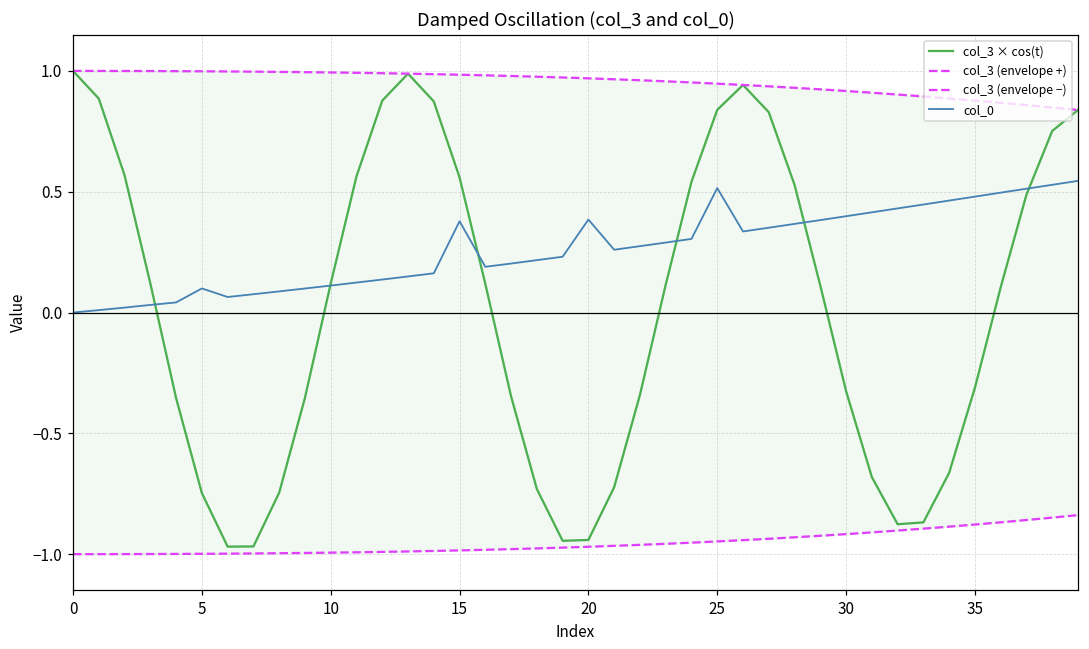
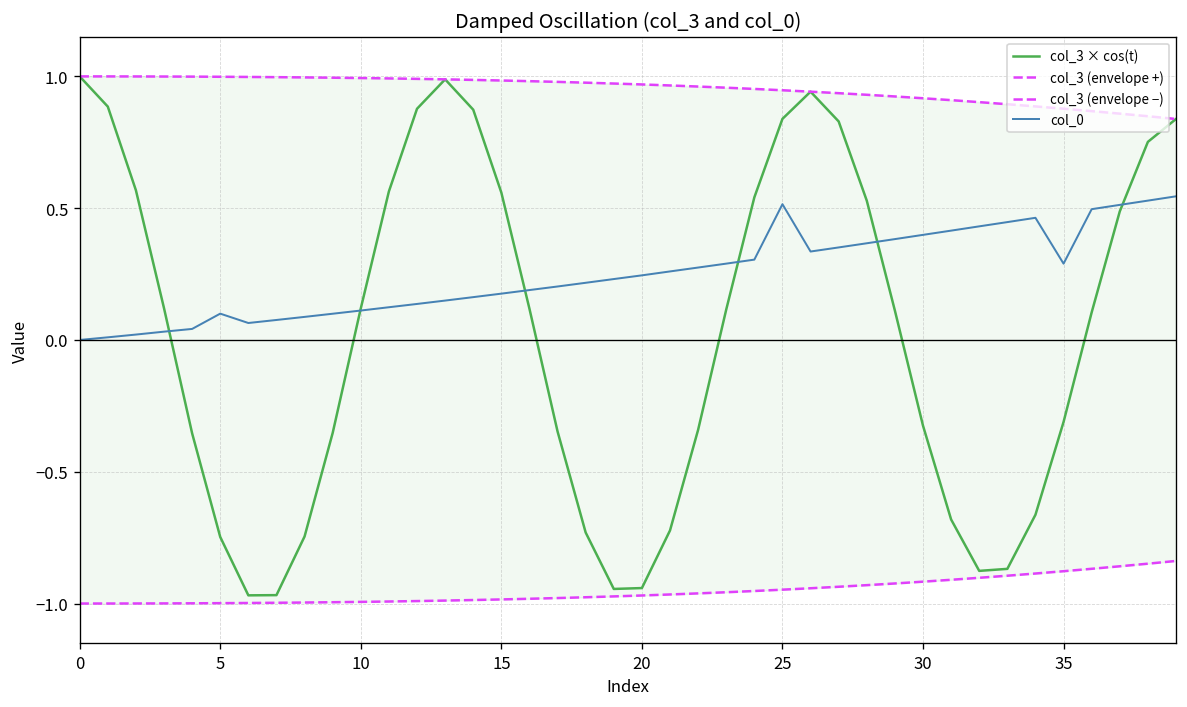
col_0, 15: 0.38 -> 0.18
col_0, 20: 0.38 -> 0.25
col_0, 35: 0.48 -> 0.29
